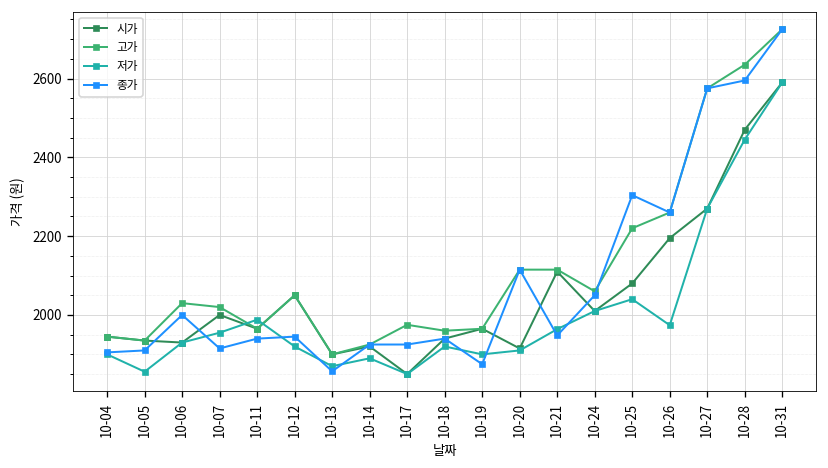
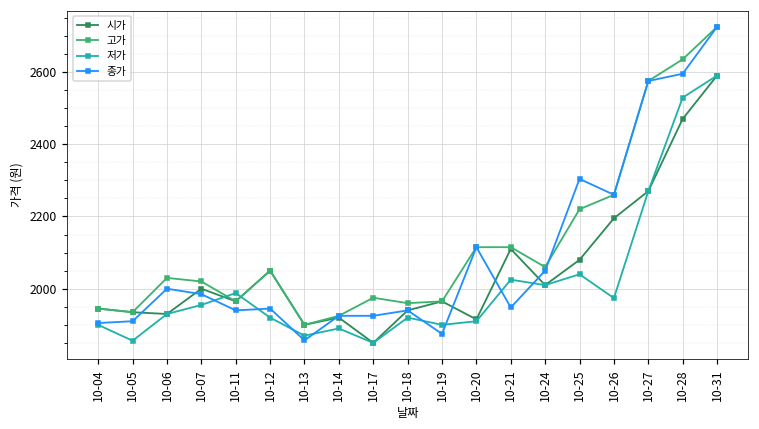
종가, 10-07: 1920 -> 1990
저가, 10-21: 1960 -> 2030
저가, 10-28: 2450 -> 2530
